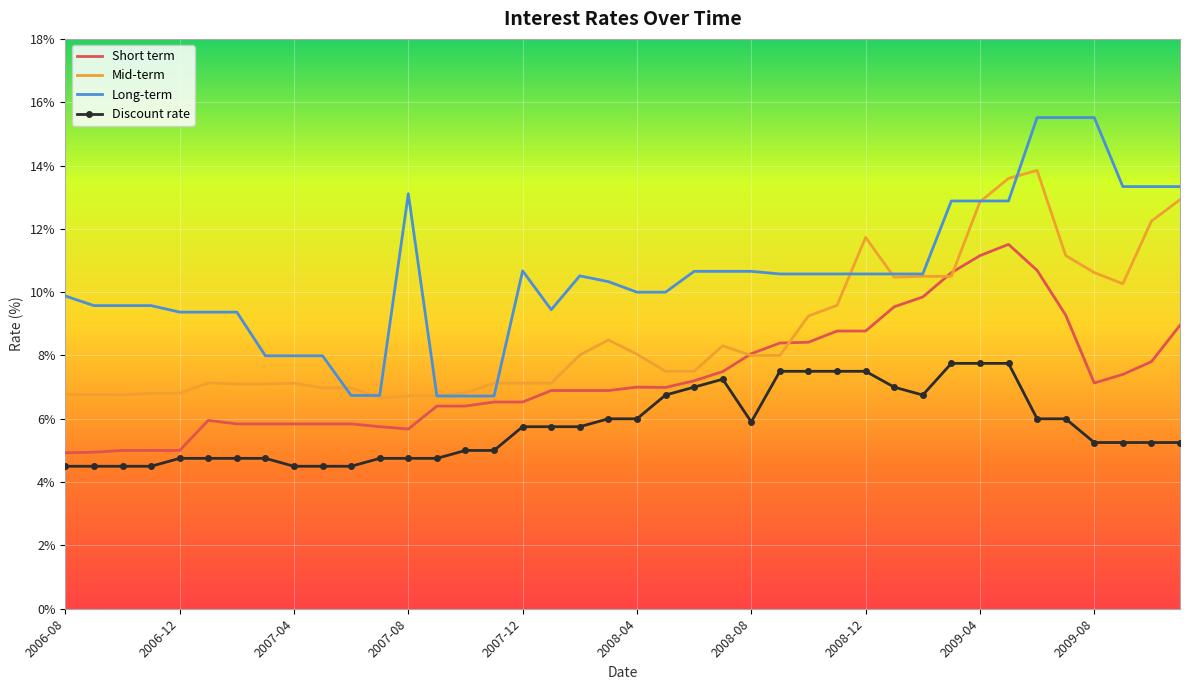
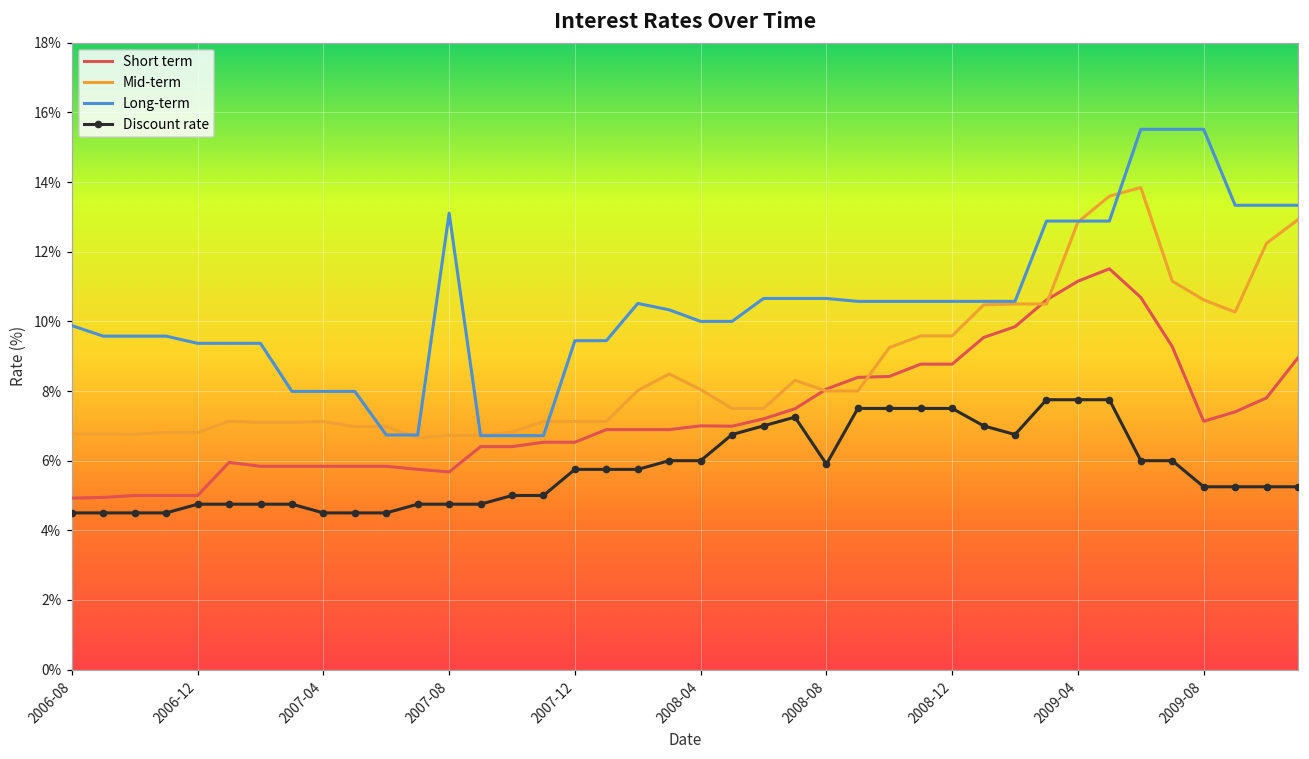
Long-term, 2007-12: 10.7% -> 9.4%
Mid-term, 2008-12: 11.7% -> 9.6%
